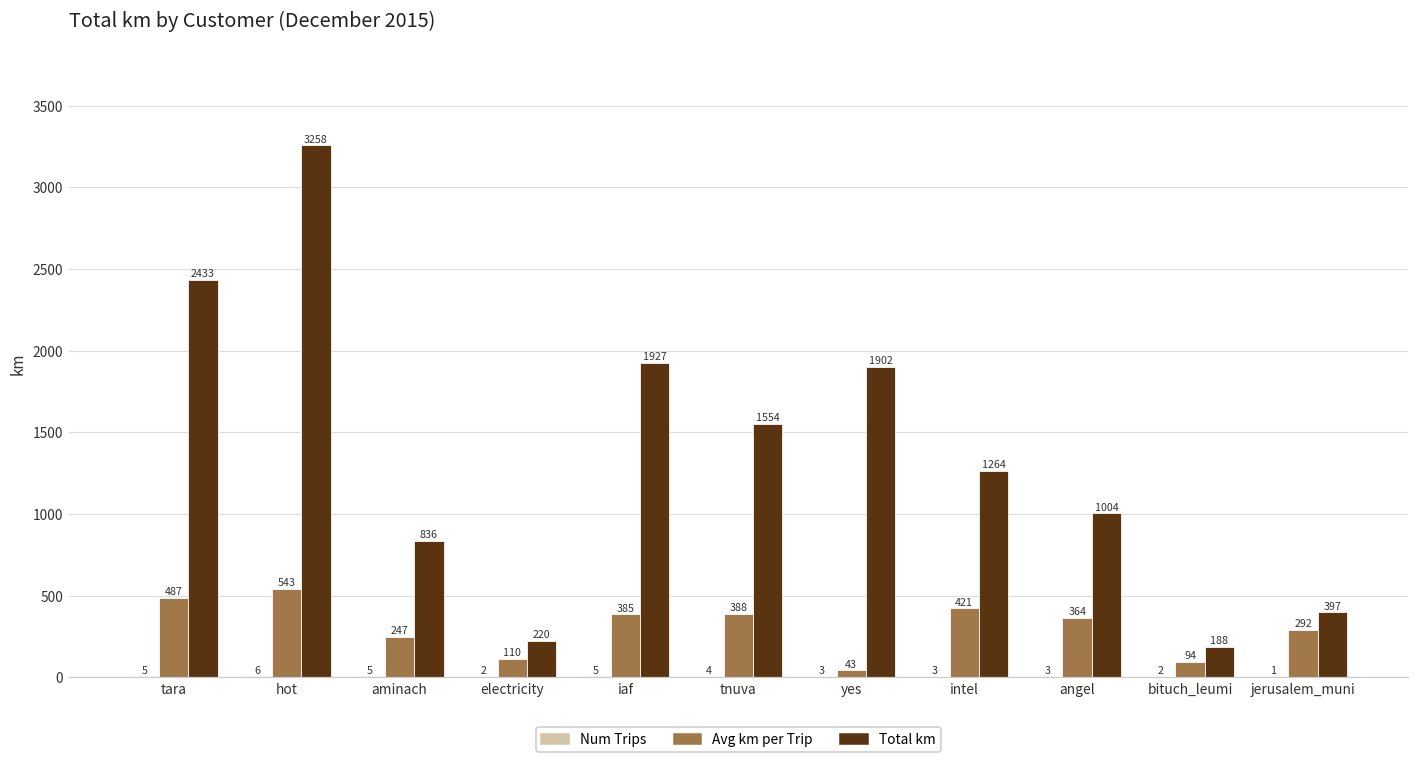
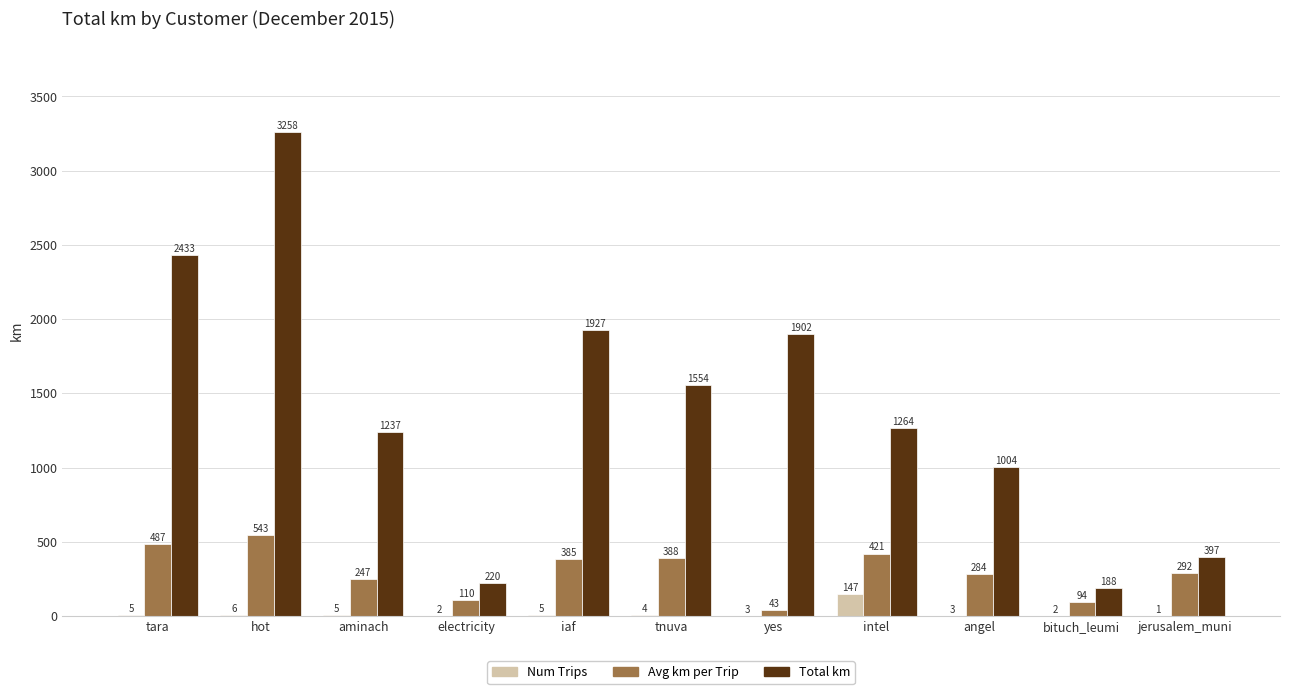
Total km, aminach: 836 -> 1237
Num Trips, intel: 3 -> 147
Avg km per Trip, angel: 364 -> 284
